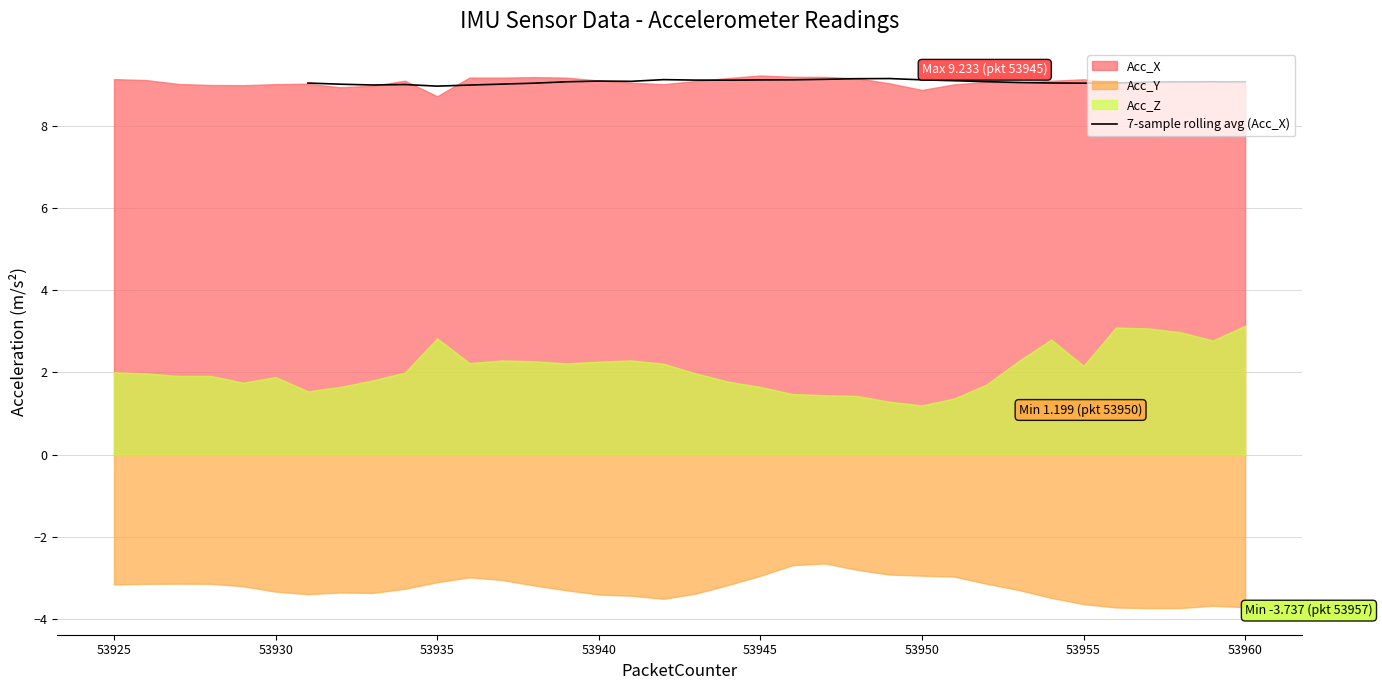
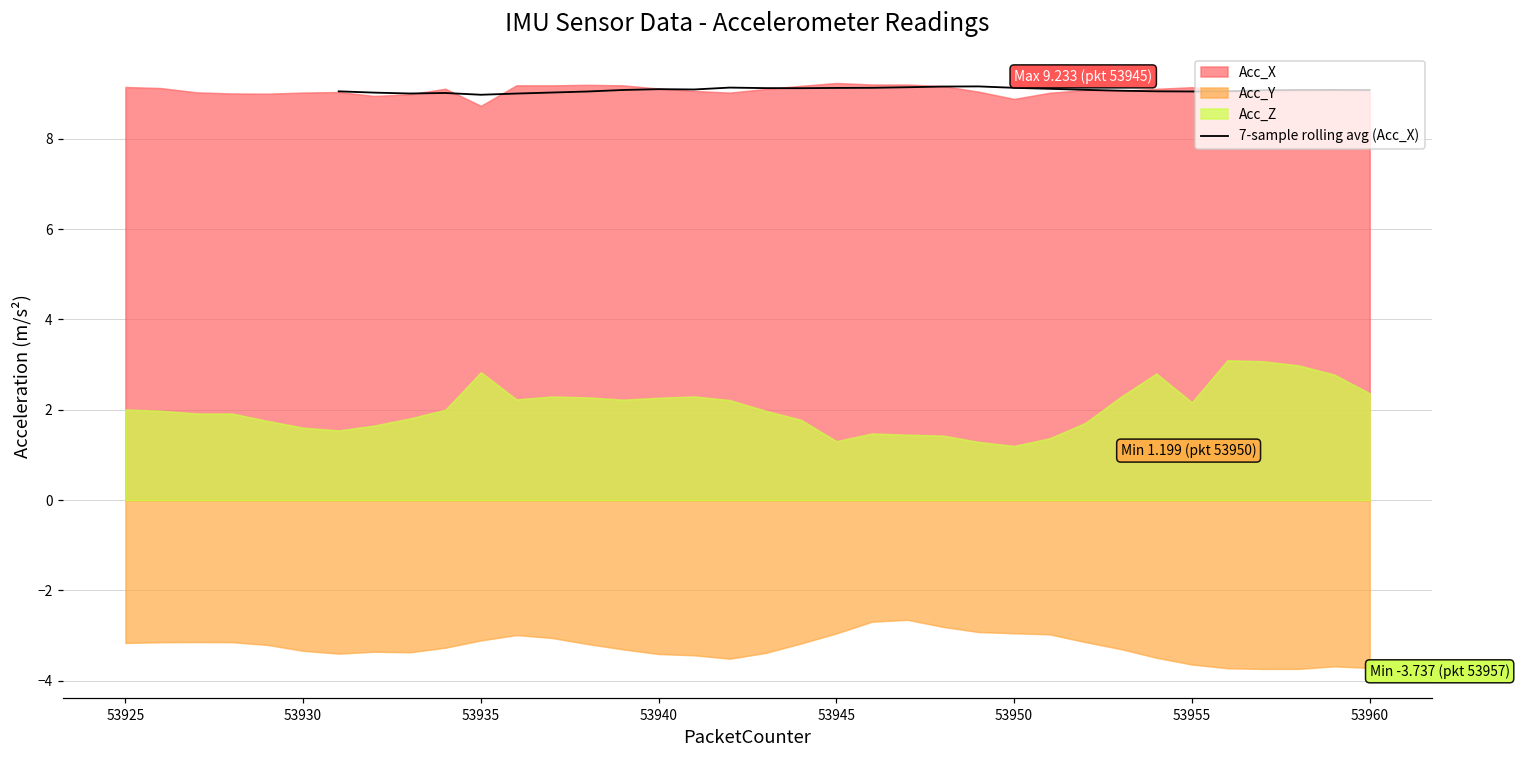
Acc_Z, 53930: 1.9 -> 1.6
Acc_Z, 53945: 1.6 -> 1.3
Acc_Z, 53960: 3.1 -> 2.4
